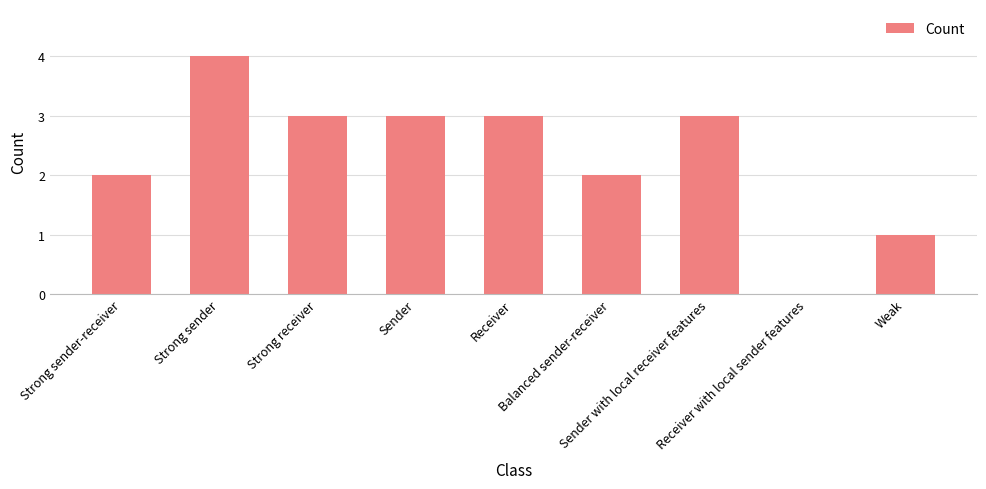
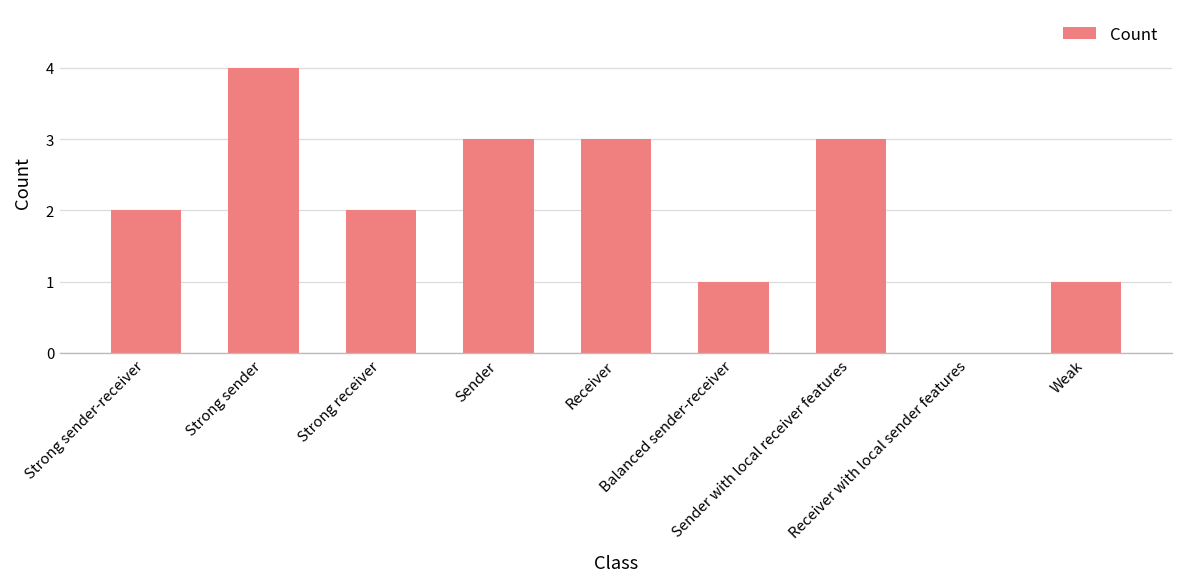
Strong receiver: 3 -> 2
Balanced sender-receiver: 2 -> 1
